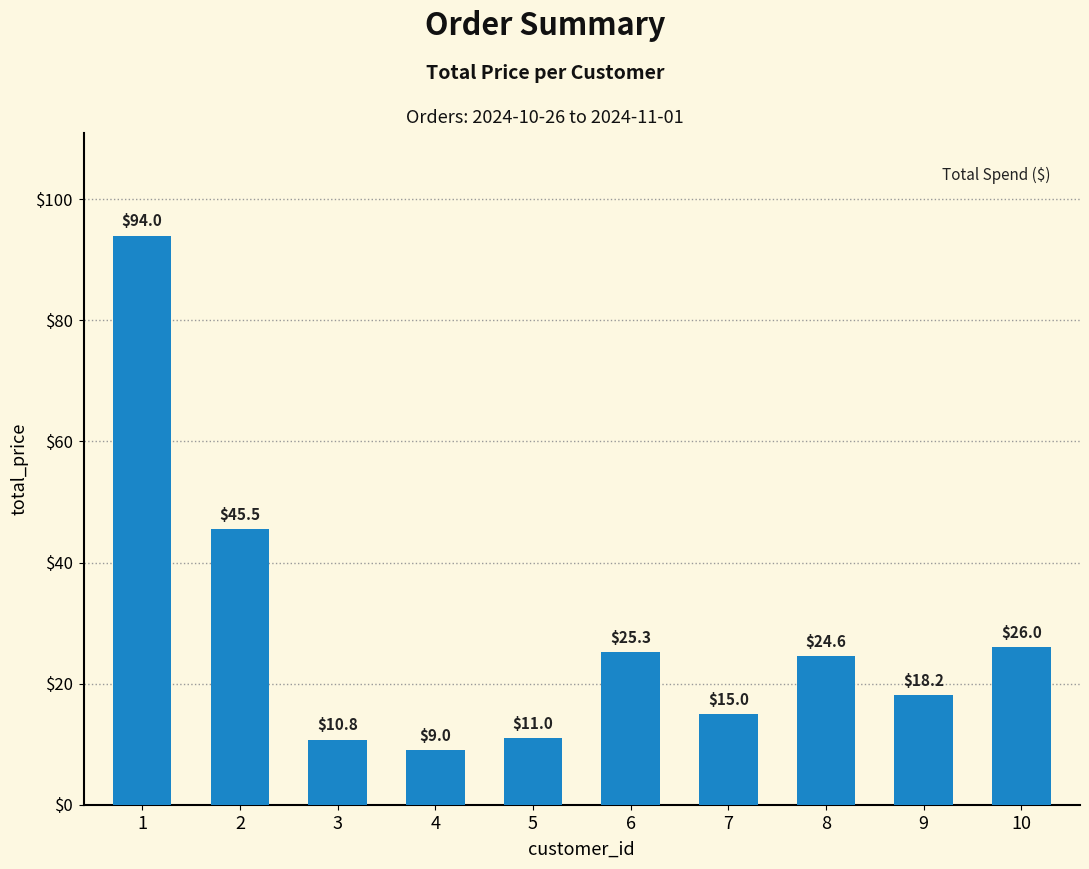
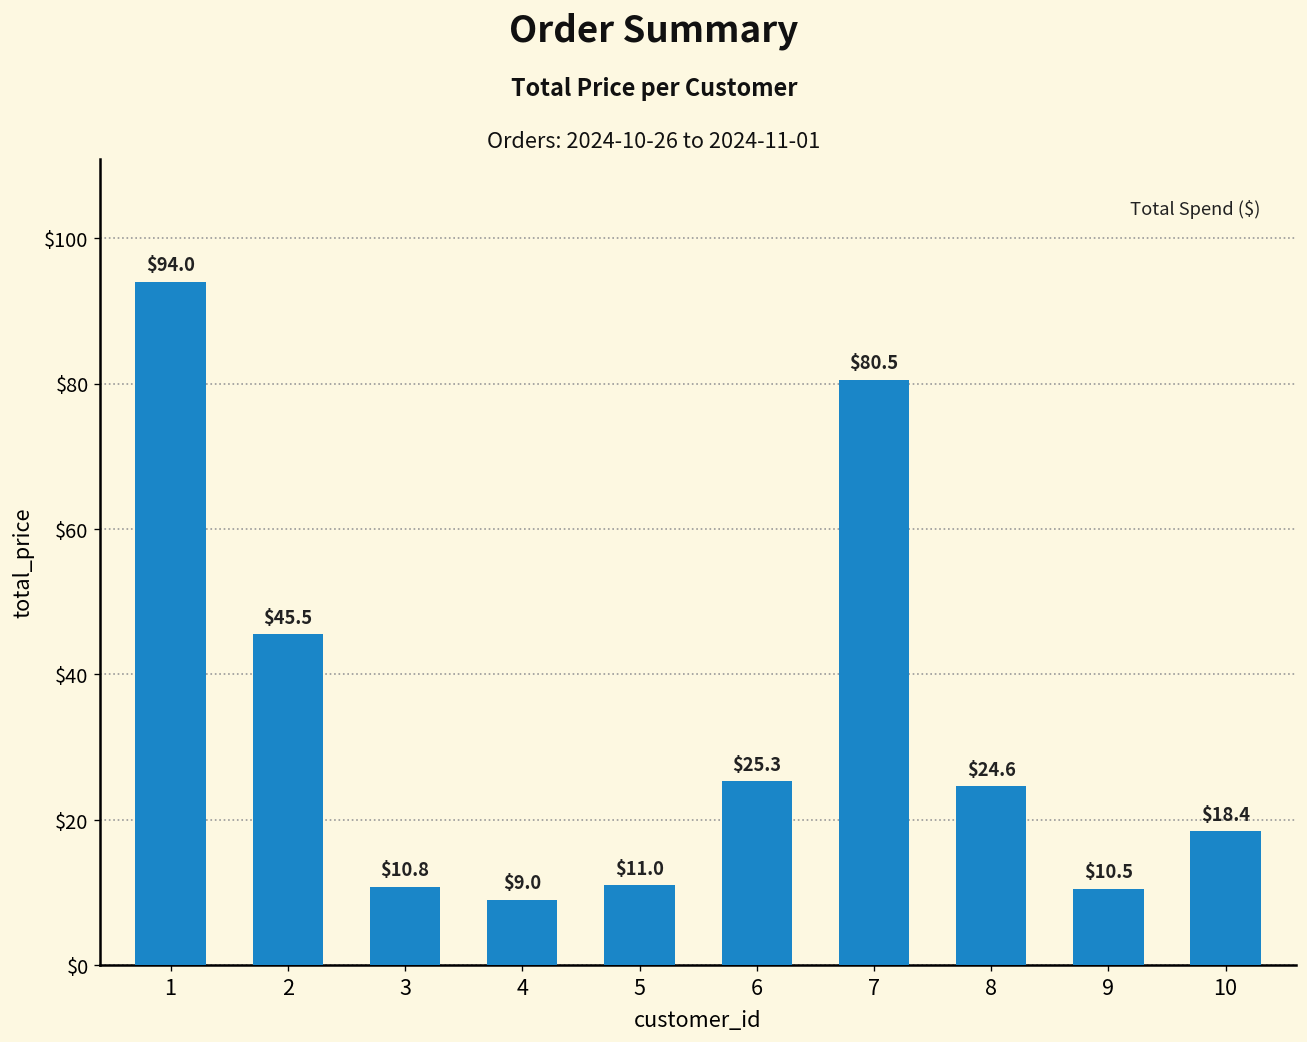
7: $15.0 -> $80.5
9: $18.2 -> $10.5
10: $26.0 -> $18.4
